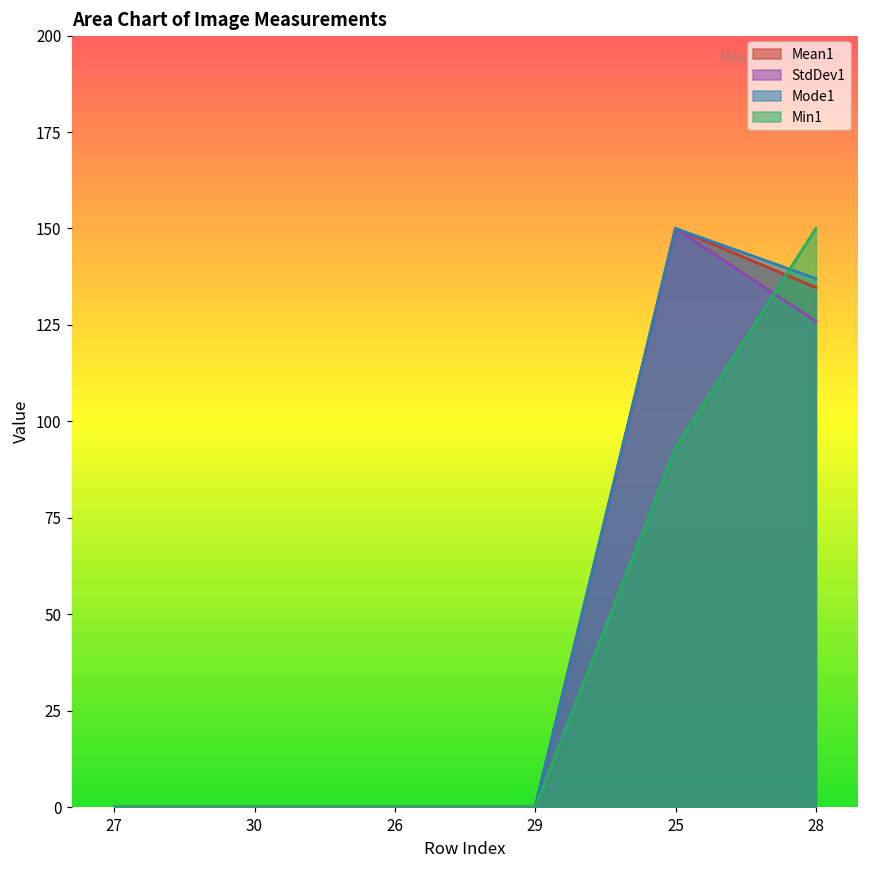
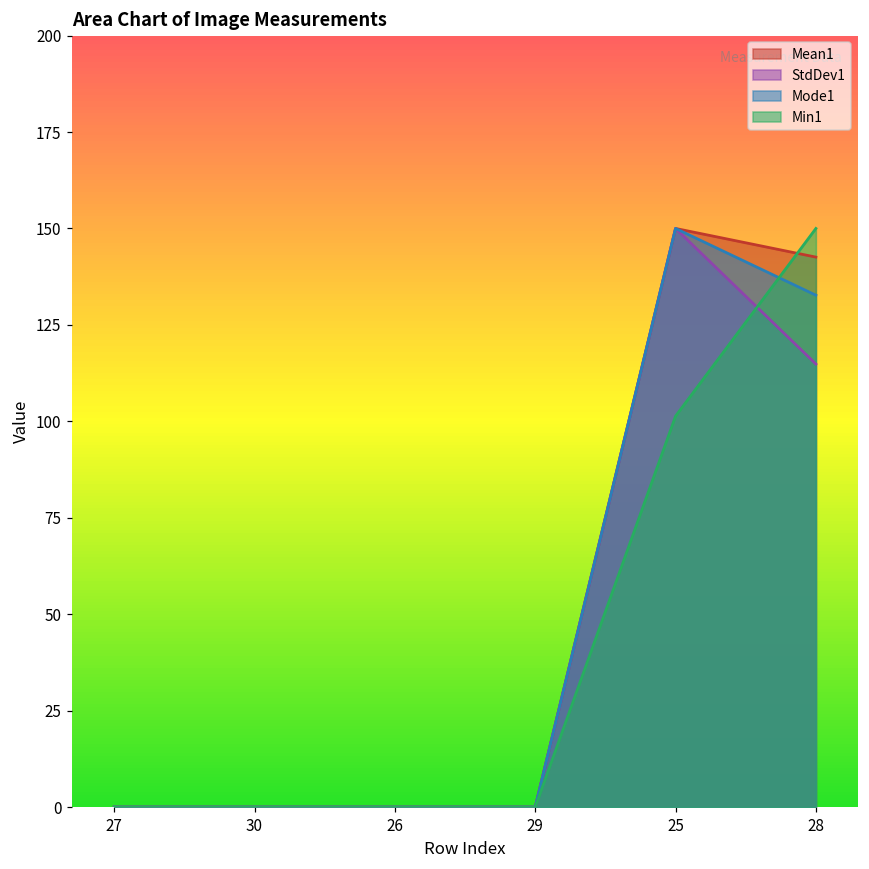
Min1, 25: 93 -> 101
Mean1, 28: 135 -> 143
StdDev1, 28: 126 -> 115
Mode1, 28: 137 -> 133
